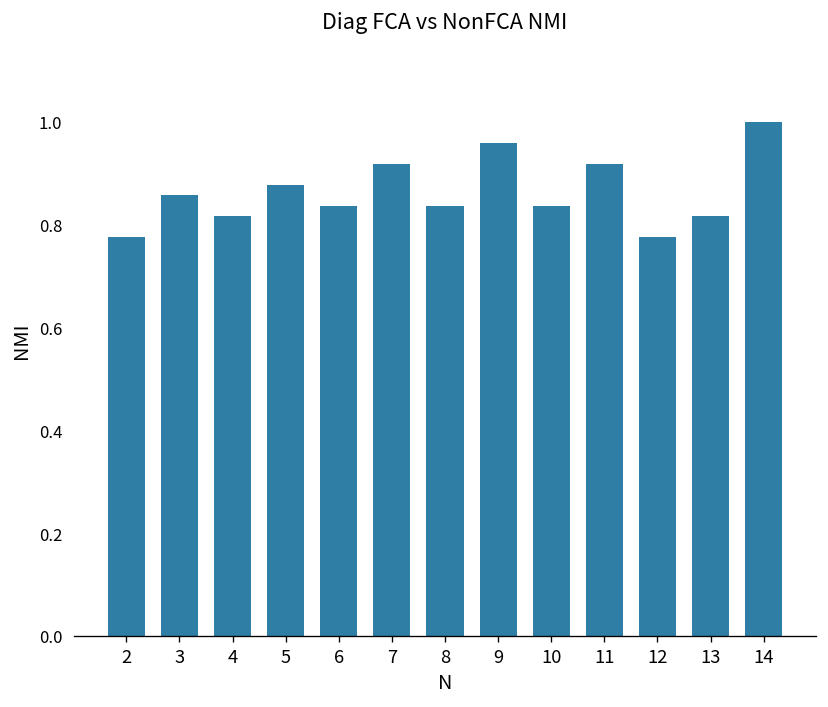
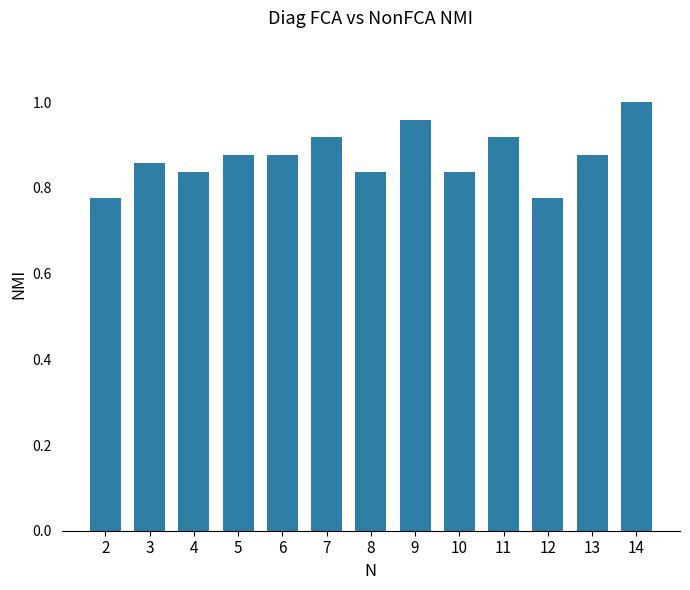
4: 0.82 -> 0.84
6: 0.84 -> 0.88
13: 0.82 -> 0.88
